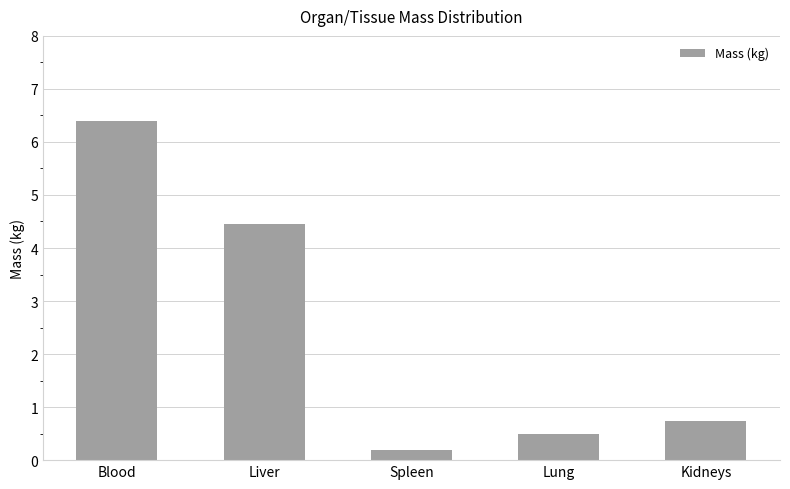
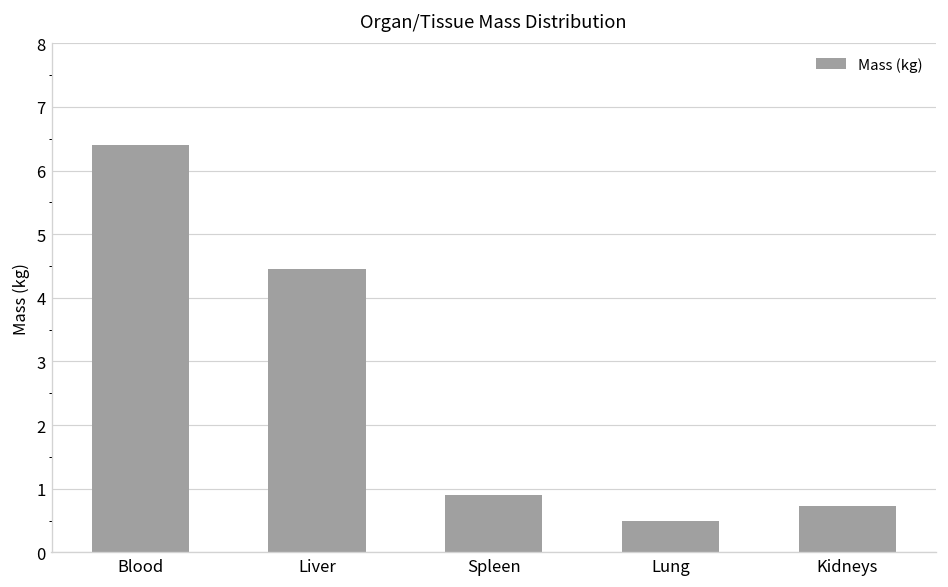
Spleen: 0.2 -> 0.9
